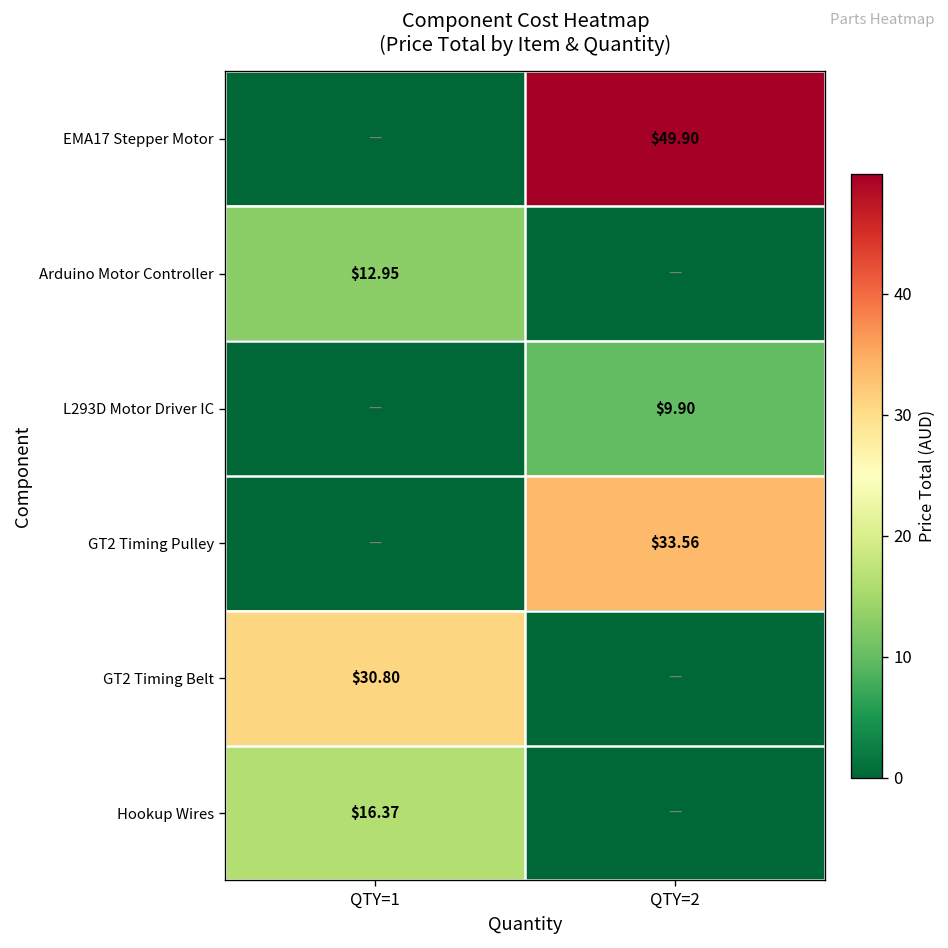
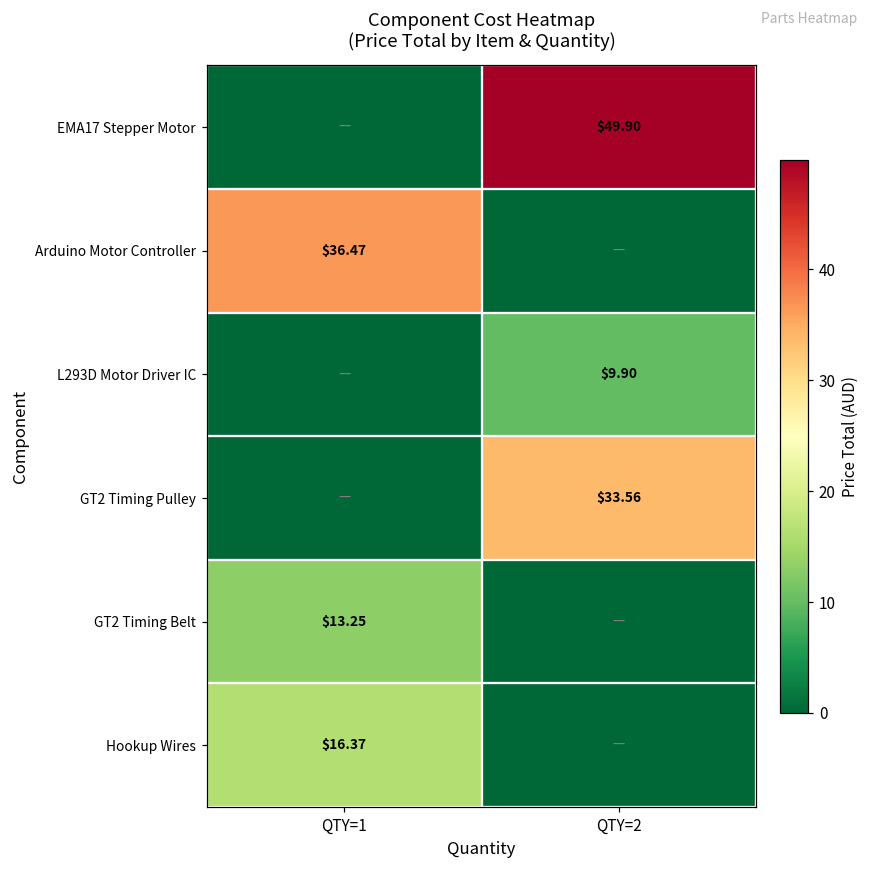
Arduino Motor Controller, QTY=1: $12.95 -> $36.47
GT2 Timing Belt, QTY=1: $30.80 -> $13.25
